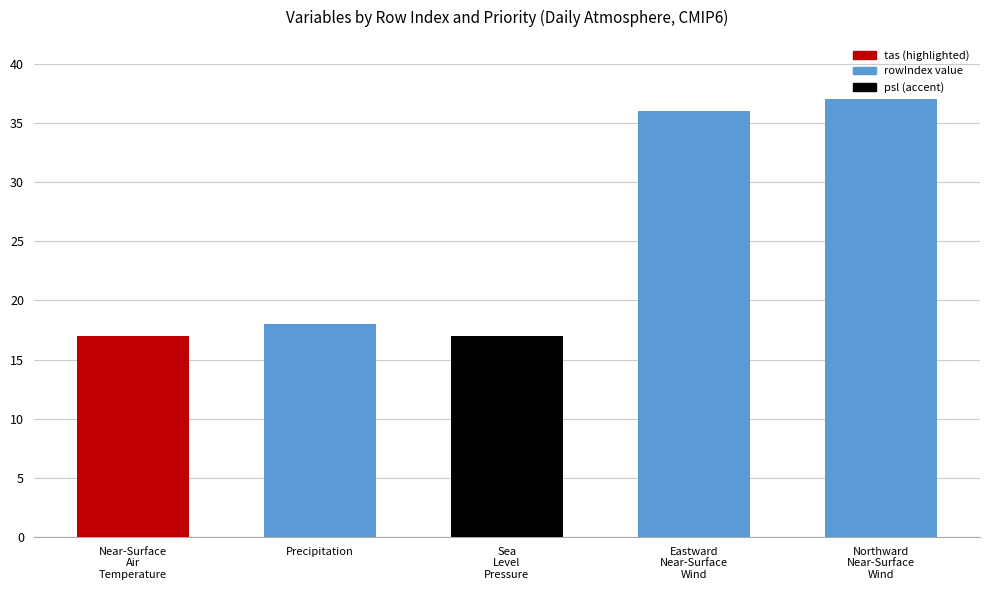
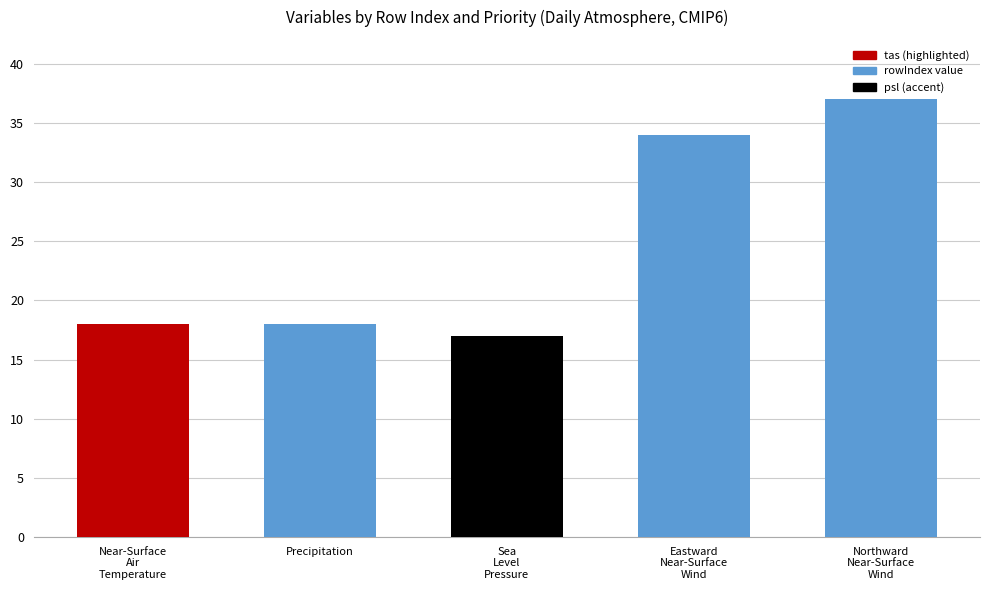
Near-Surface Air Temperature: 17 -> 18
Eastward Near-Surface Wind: 36 -> 34
